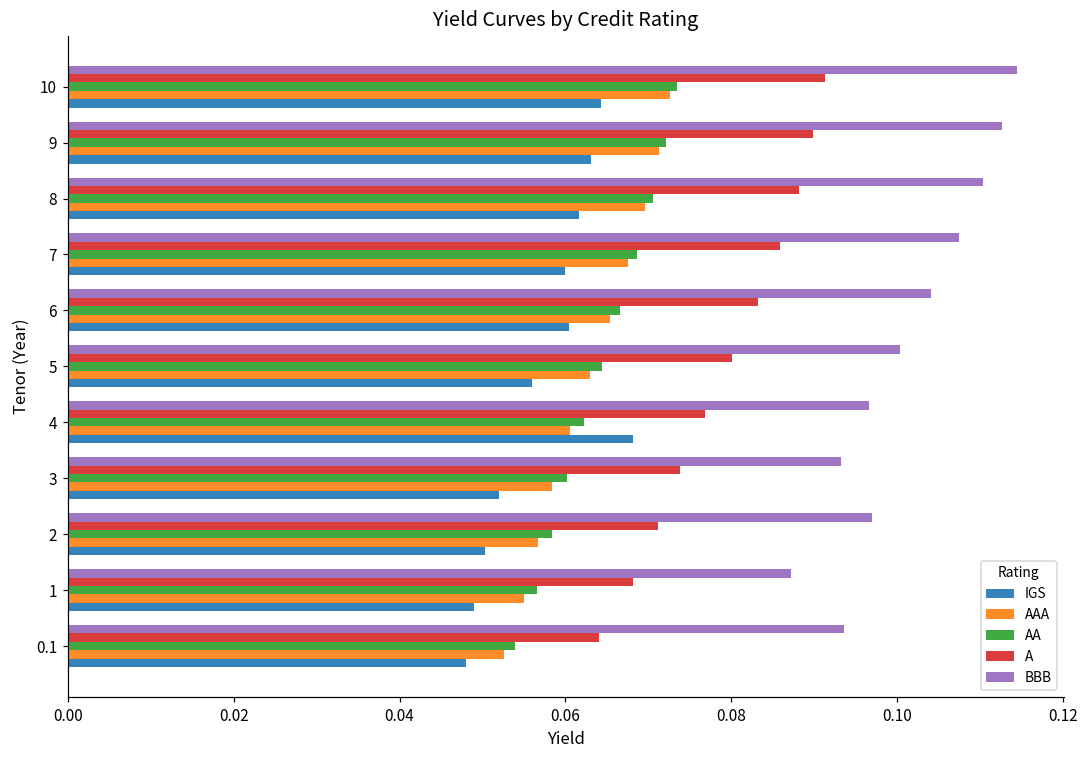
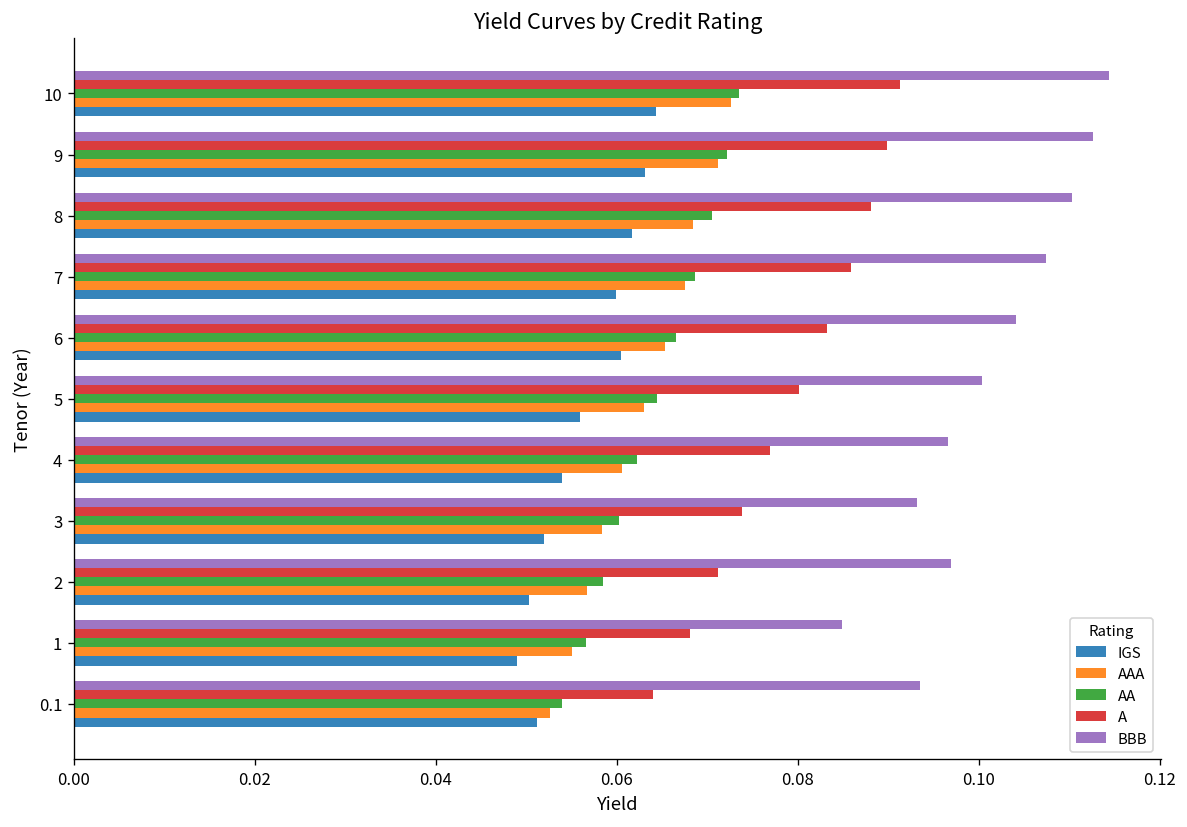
AAA, 8: 0.070 -> 0.068
IGS, 4: 0.068 -> 0.054
BBB, 1: 0.087 -> 0.085
IGS, 0.1: 0.048 -> 0.051
